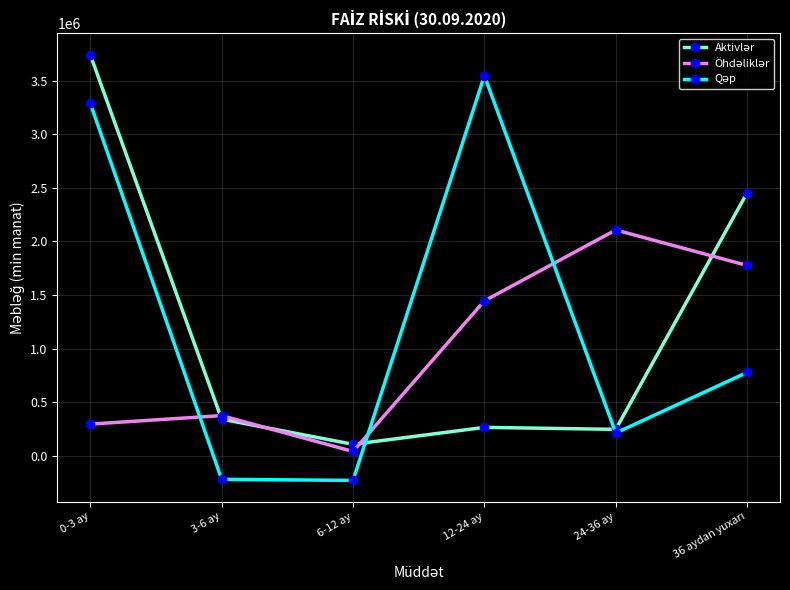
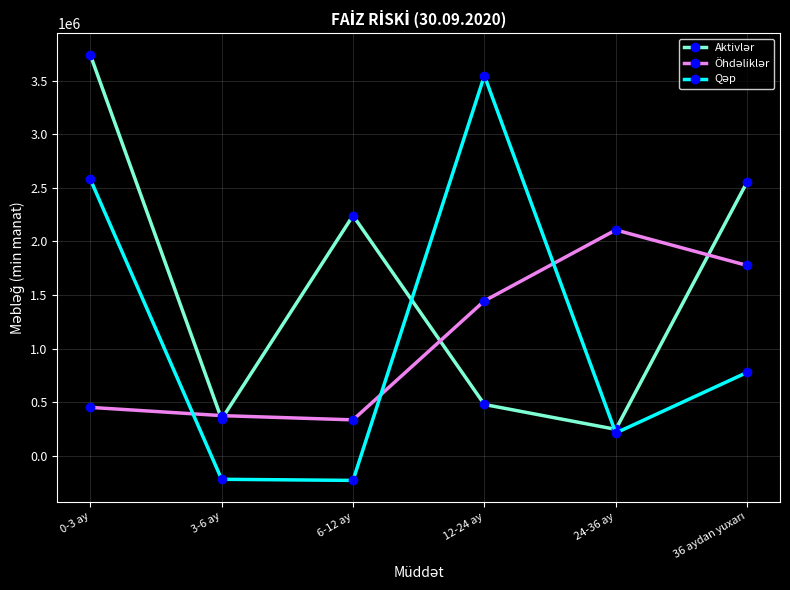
Öhdəliklər, 0-3 ay: 300000 -> 450000
Qəp, 0-3 ay: 3290000 -> 2580000
Aktivlər, 6-12 ay: 110000 -> 2240000
Öhdəliklər, 6-12 ay: 40000 -> 340000
Aktivlər, 12-24 ay: 270000 -> 480000
Aktivlər, 36 aydan yuxarı: 2450000 -> 2560000
